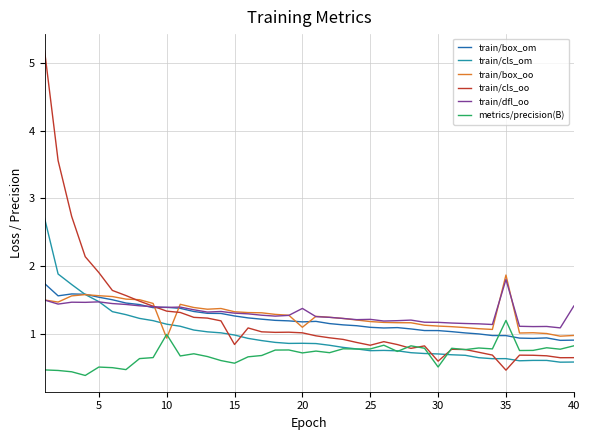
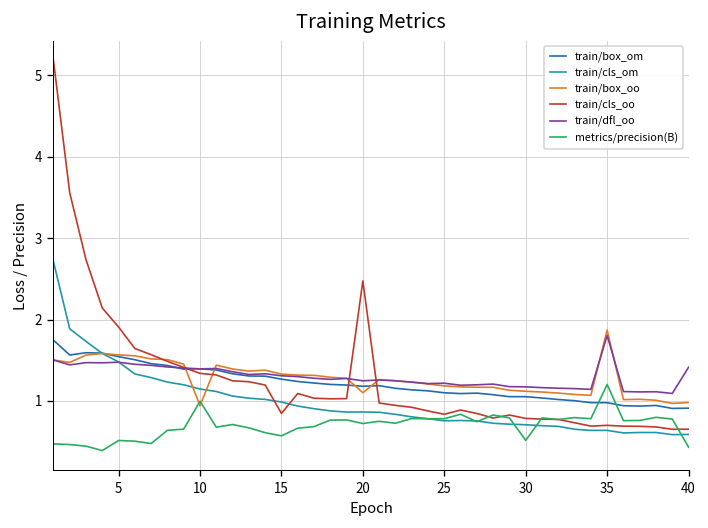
train/cls_oo, 20: 1.0 -> 2.5
train/dfl_oo, 20: 1.4 -> 1.2
train/cls_oo, 30: 0.6 -> 0.8
train/cls_oo, 35: 0.5 -> 0.7
metrics/precision(B), 40: 0.8 -> 0.4
